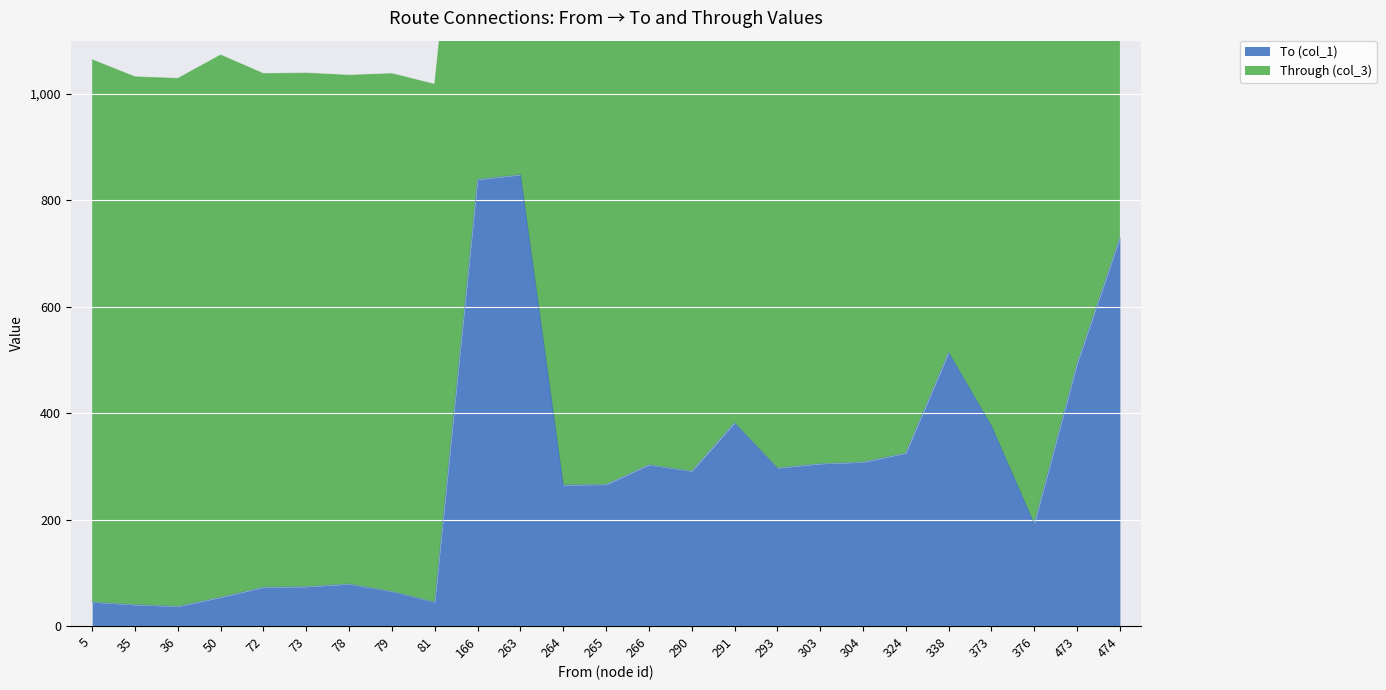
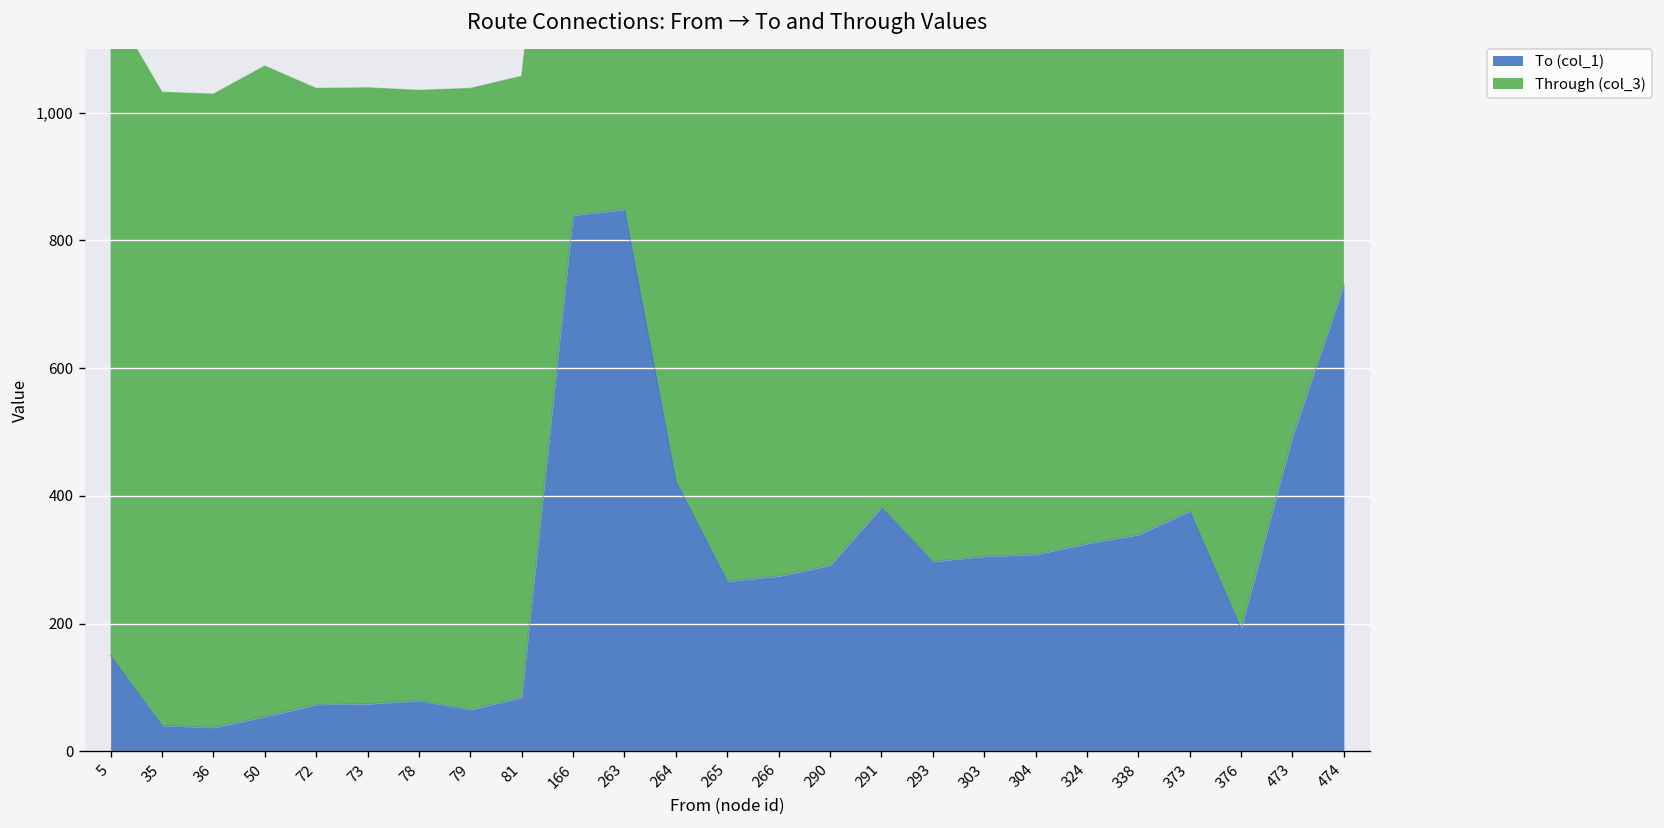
To (col_1), 5: 50 -> 150
To (col_1), 81: 50 -> 80
To (col_1), 264: 270 -> 420
To (col_1), 266: 300 -> 270
To (col_1), 338: 510 -> 340
